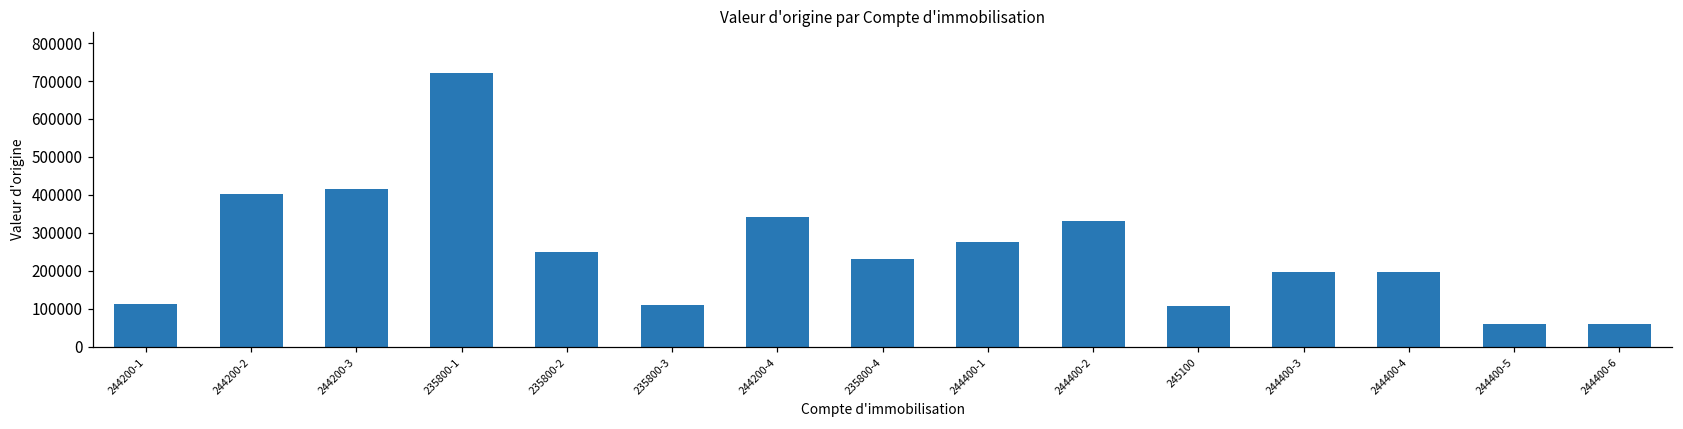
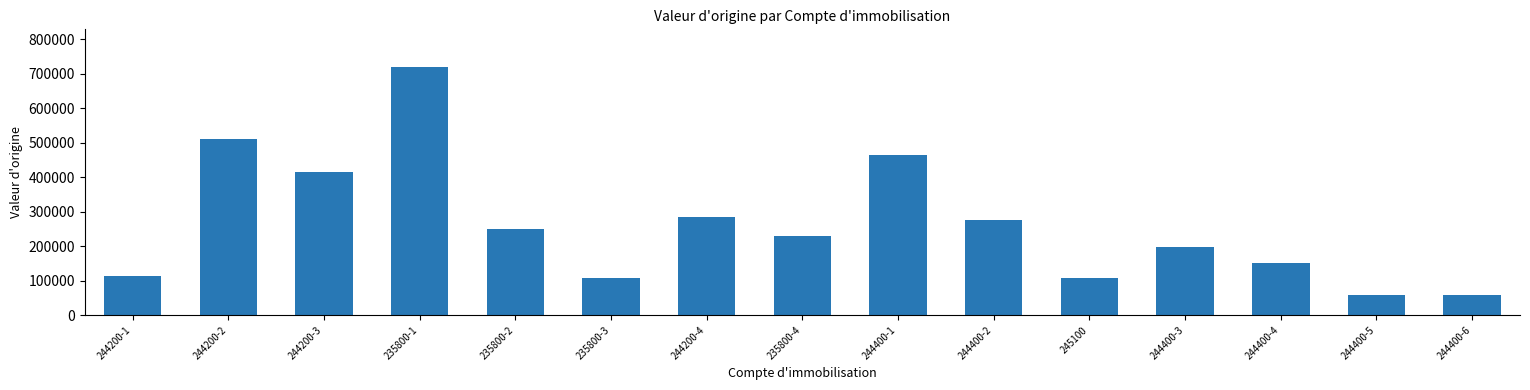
244200-2: 400000 -> 510000
244200-4: 340000 -> 280000
244400-1: 280000 -> 460000
244400-2: 330000 -> 280000
244400-4: 200000 -> 150000
